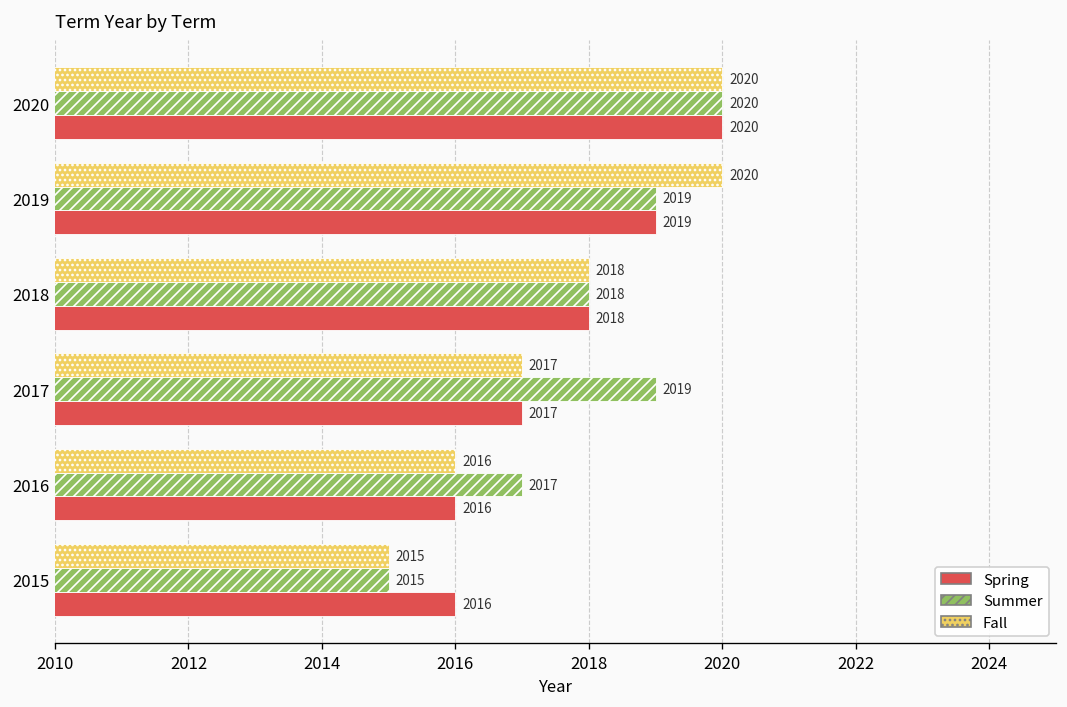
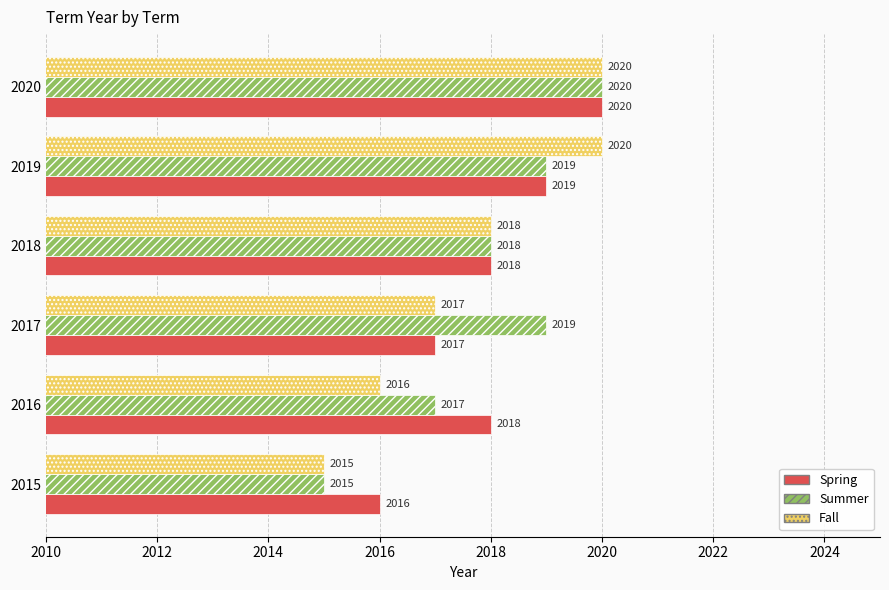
Spring, 2016: 2016 -> 2018
